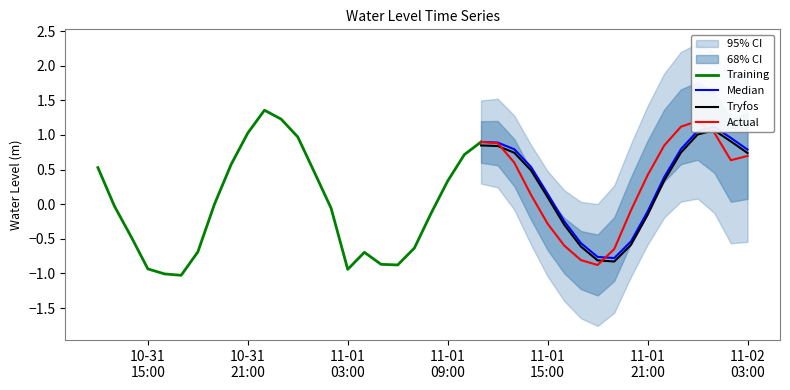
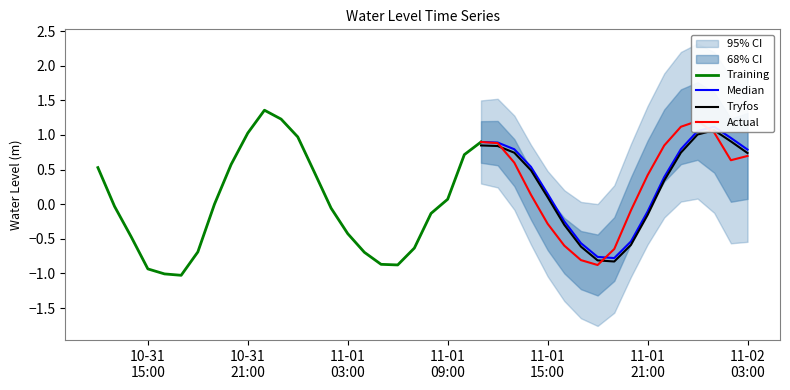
Training, 11-01 03:00: -0.9 -> -0.4
Training, 11-01 09:00: 0.3 -> 0.1
